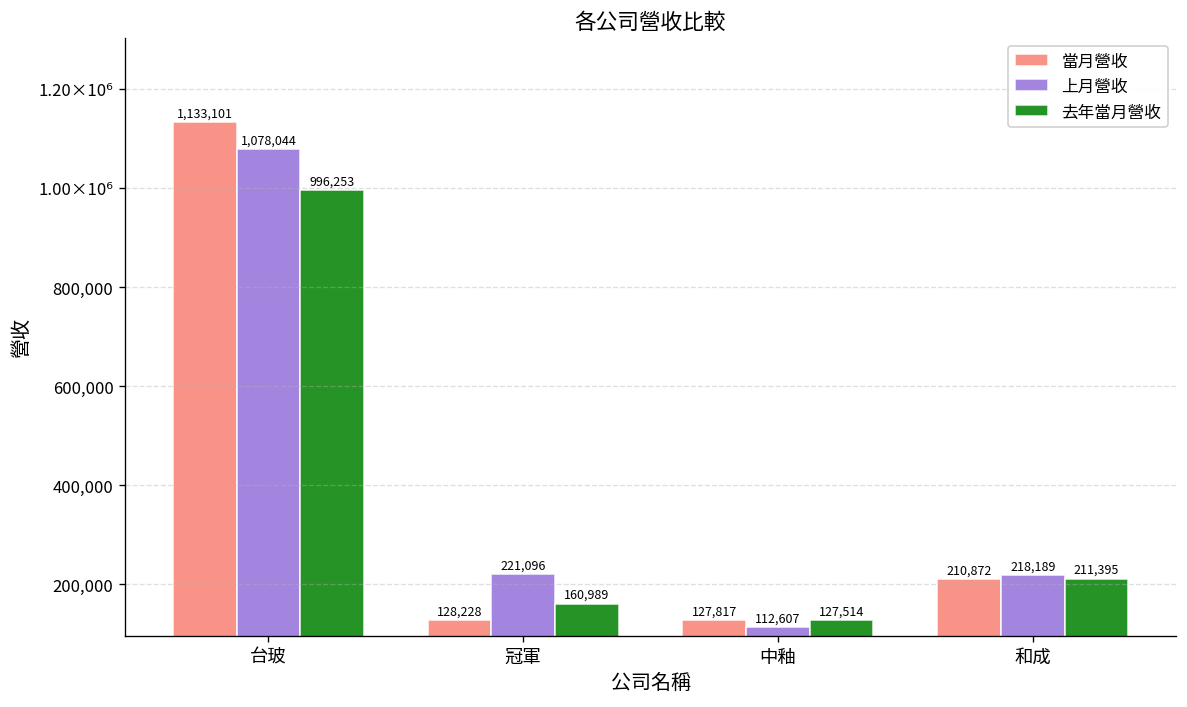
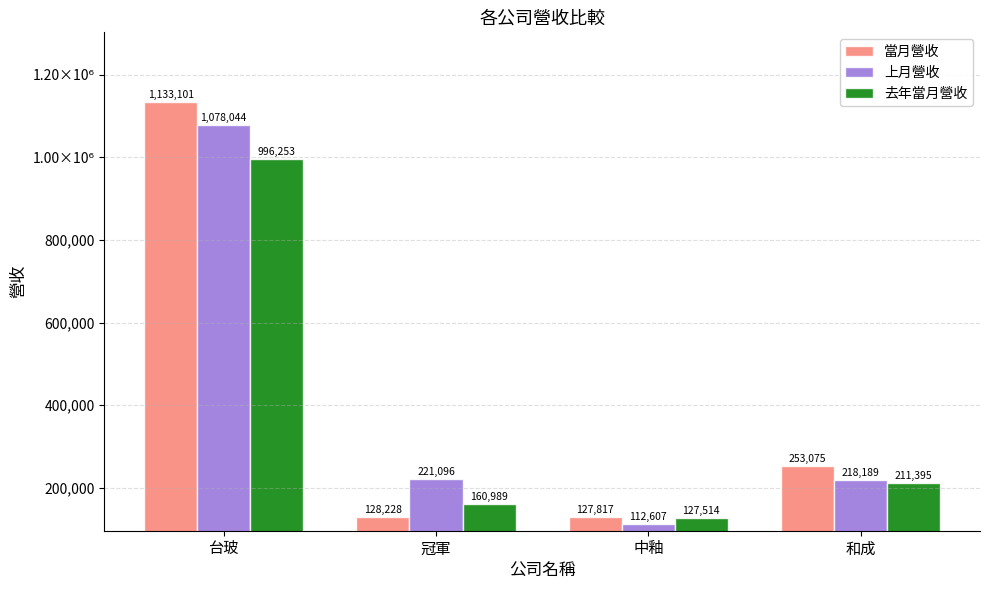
當月營收, 和成: 210,872 -> 253,075
